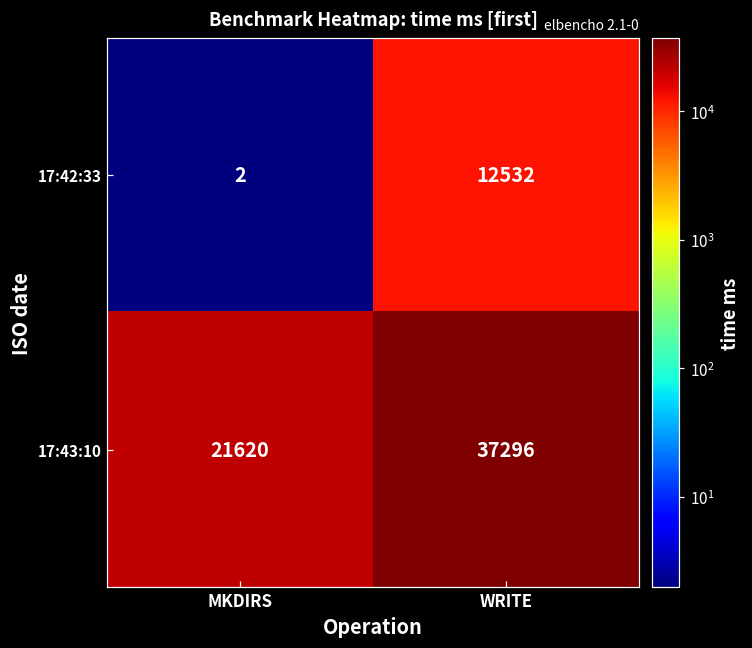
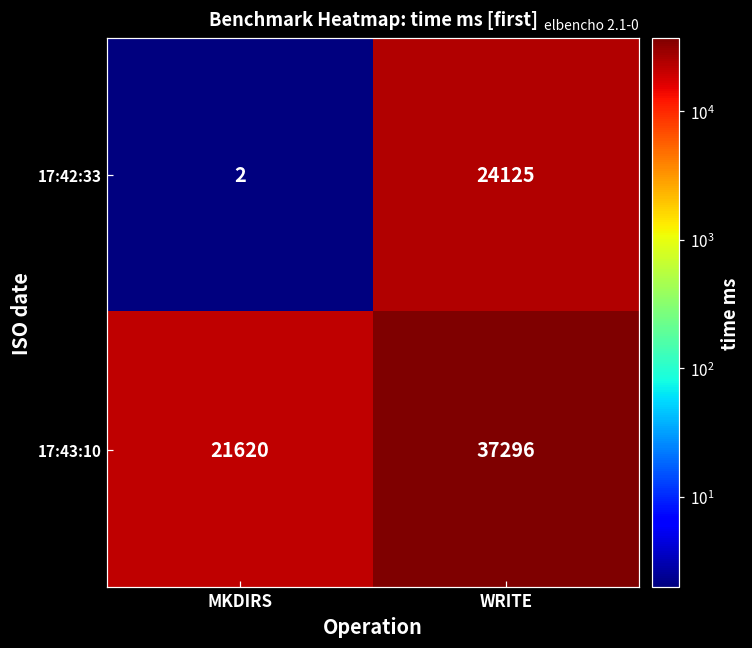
17:42:33, WRITE: 12532 -> 24125
